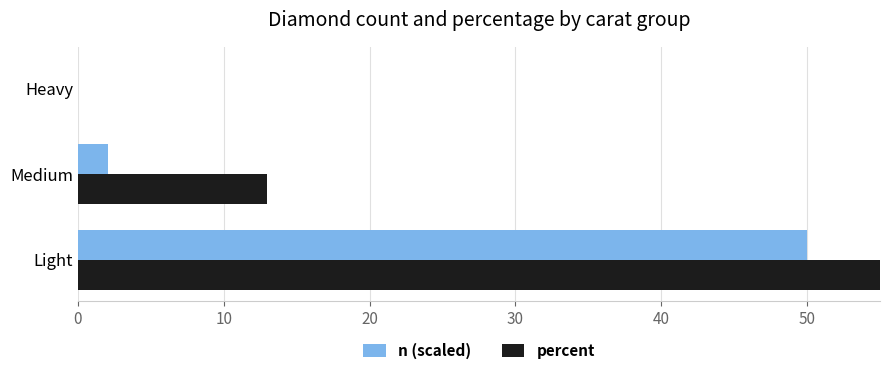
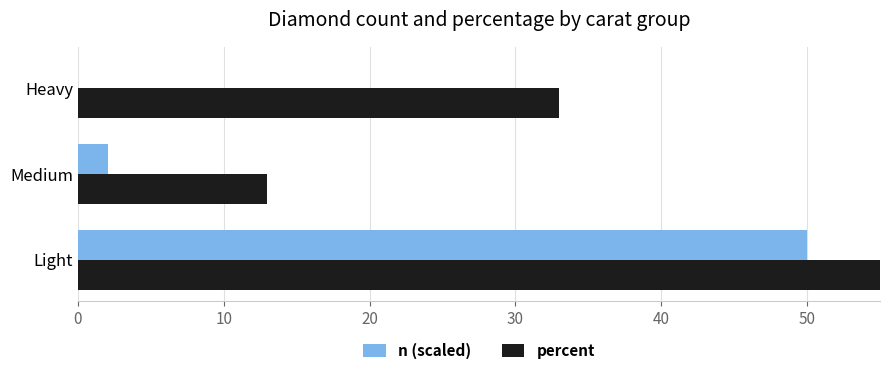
percent, Heavy: 0 -> 33
